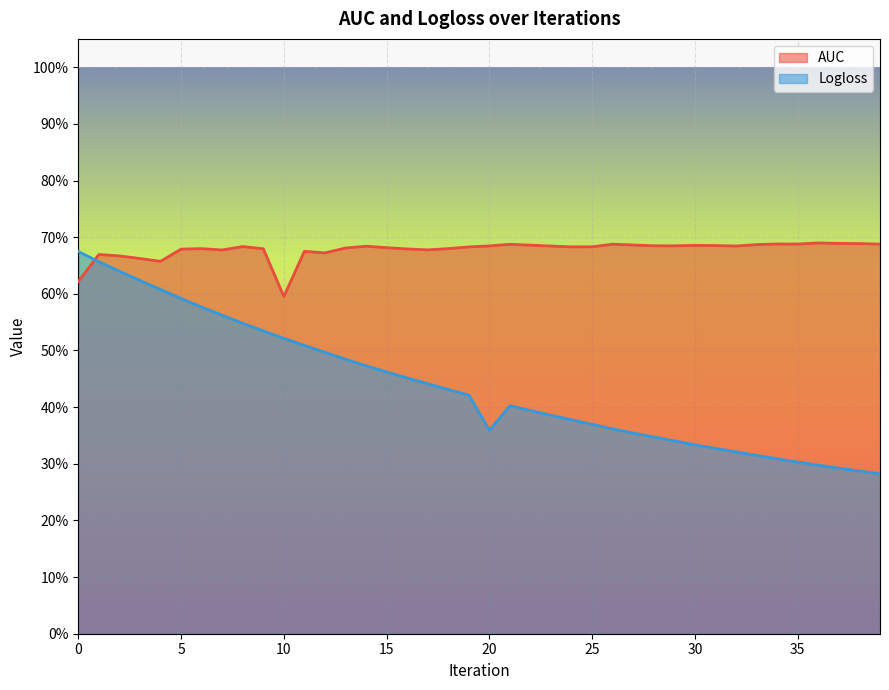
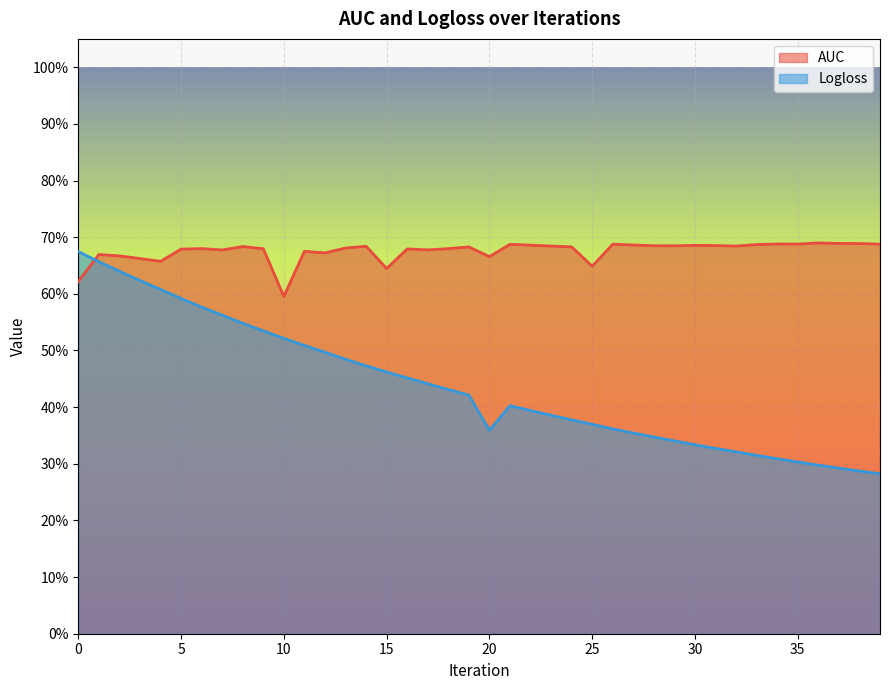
AUC, 15: 68% -> 64%
AUC, 20: 68% -> 67%
AUC, 25: 68% -> 65%
